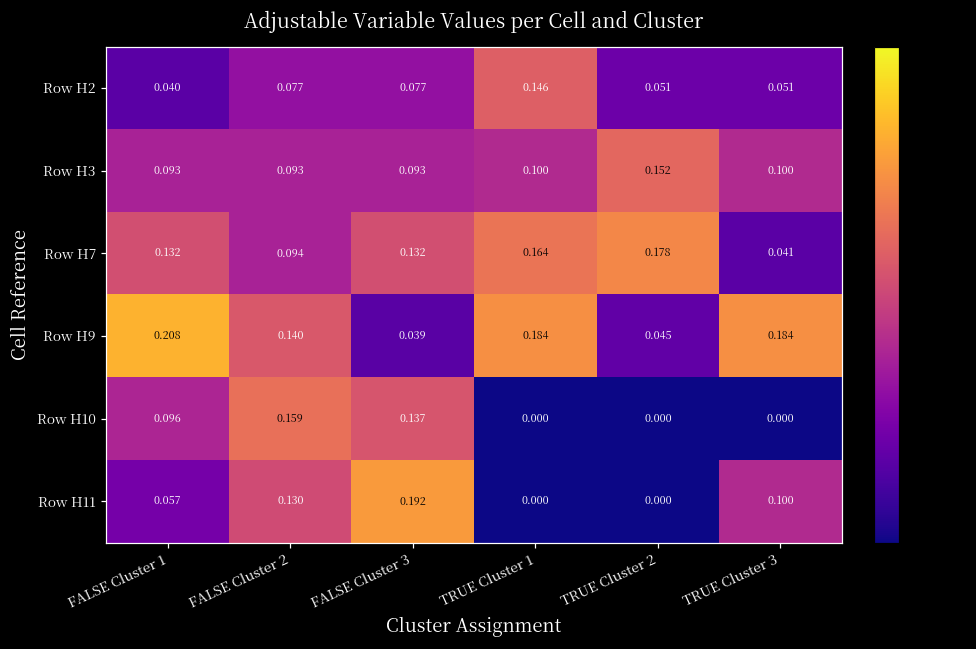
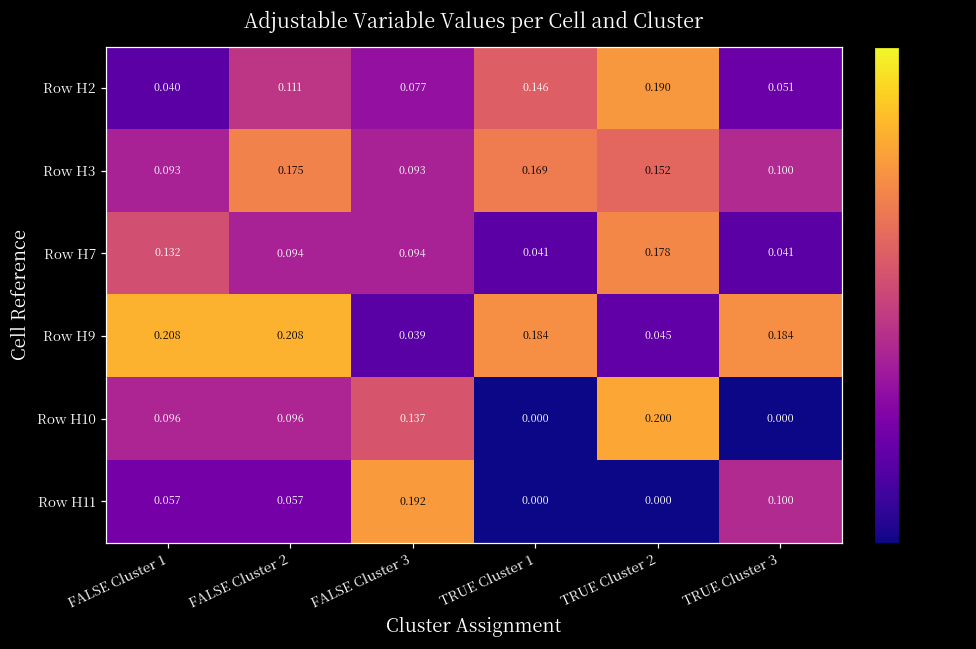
Row H2, FALSE Cluster 2: 0.077 -> 0.111
Row H2, TRUE Cluster 2: 0.051 -> 0.190
Row H3, FALSE Cluster 2: 0.093 -> 0.175
Row H3, TRUE Cluster 1: 0.100 -> 0.169
Row H7, FALSE Cluster 3: 0.132 -> 0.094
Row H7, TRUE Cluster 1: 0.164 -> 0.041
Row H9, FALSE Cluster 2: 0.140 -> 0.208
Row H10, FALSE Cluster 2: 0.159 -> 0.096
Row H10, TRUE Cluster 2: 0.000 -> 0.200
Row H11, FALSE Cluster 2: 0.130 -> 0.057
